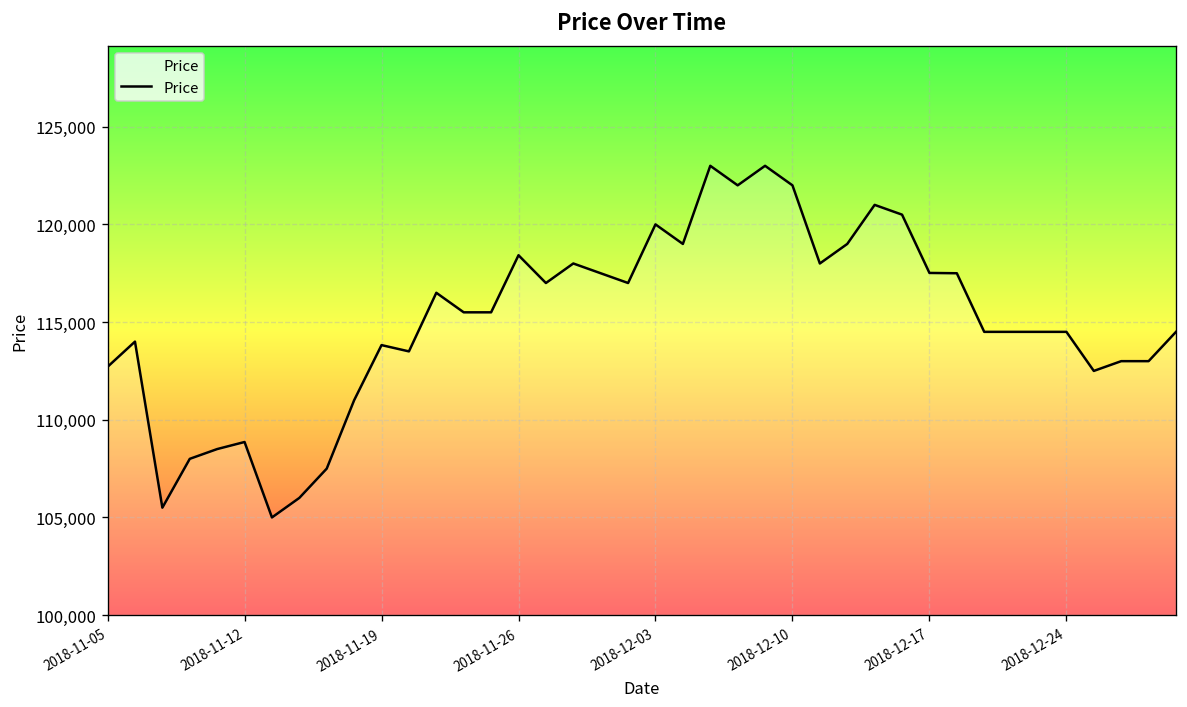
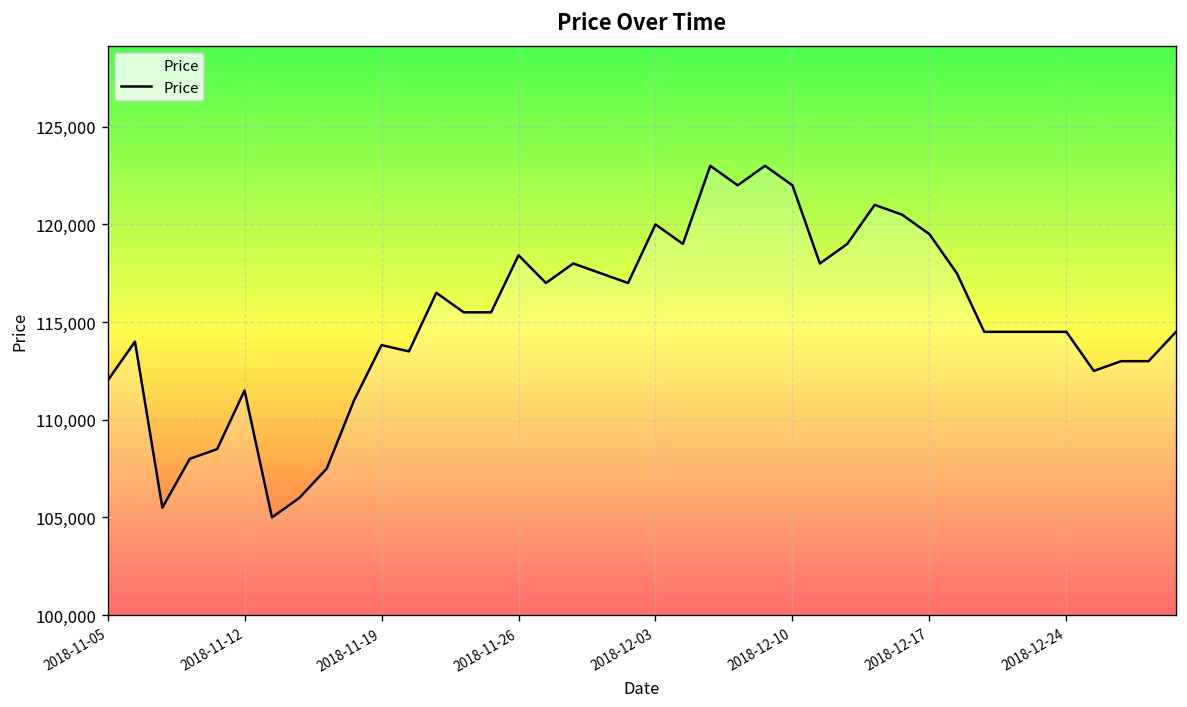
2018-11-05: 112,700 -> 112,000
2018-11-12: 108,900 -> 111,500
2018-12-17: 117,500 -> 119,500
